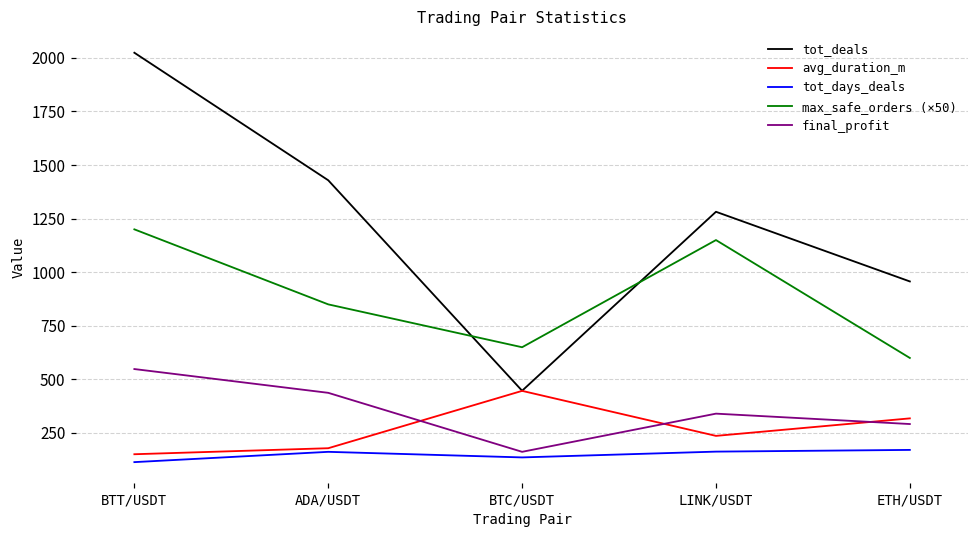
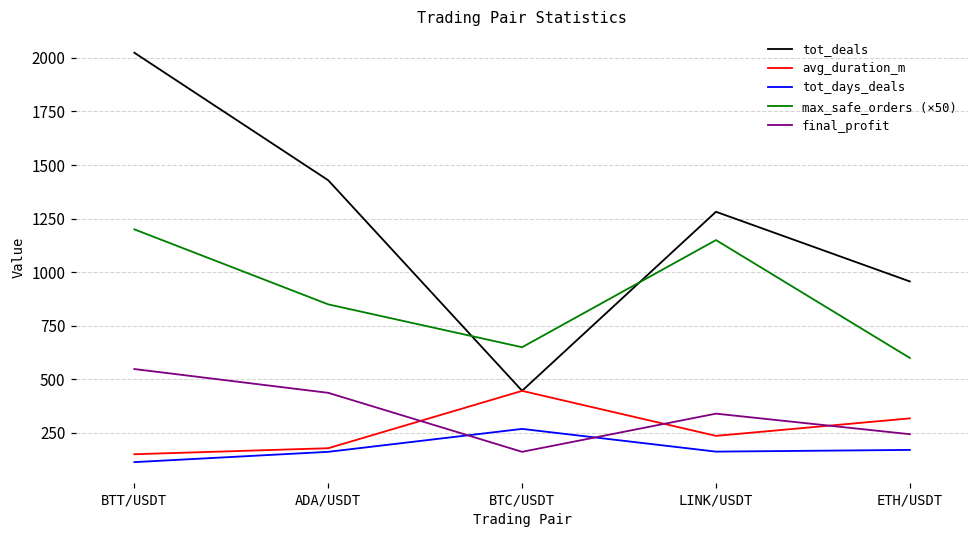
tot_days_deals, BTC/USDT: 140 -> 270
final_profit, ETH/USDT: 290 -> 240
